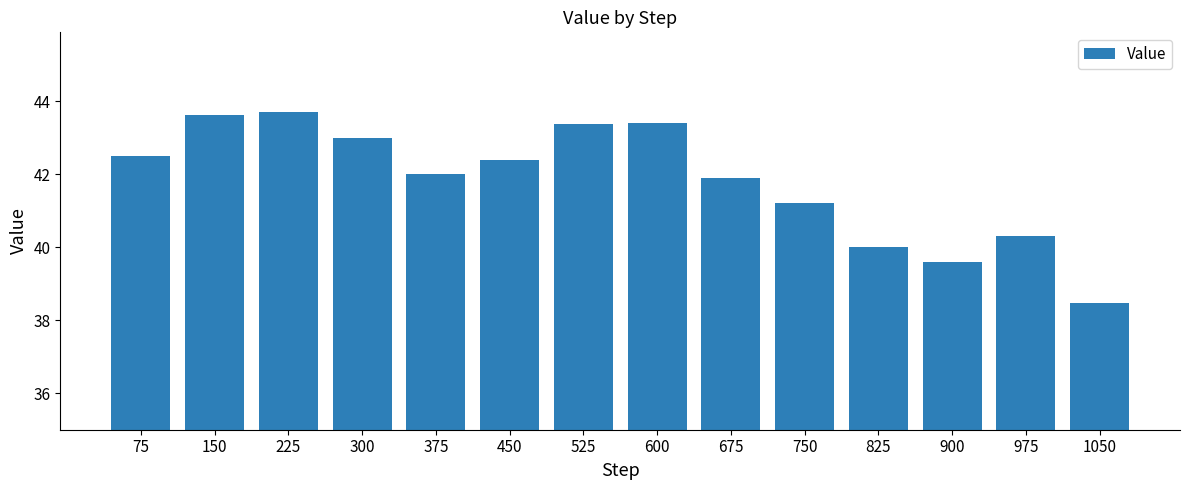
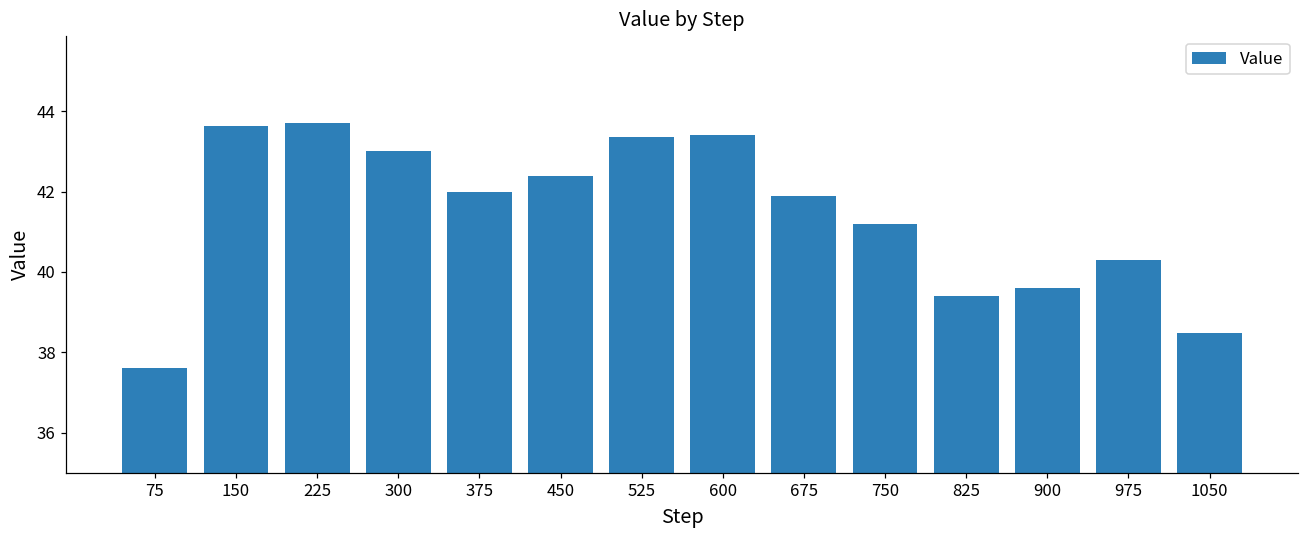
75: 42.5 -> 37.6
825: 40.0 -> 39.4
